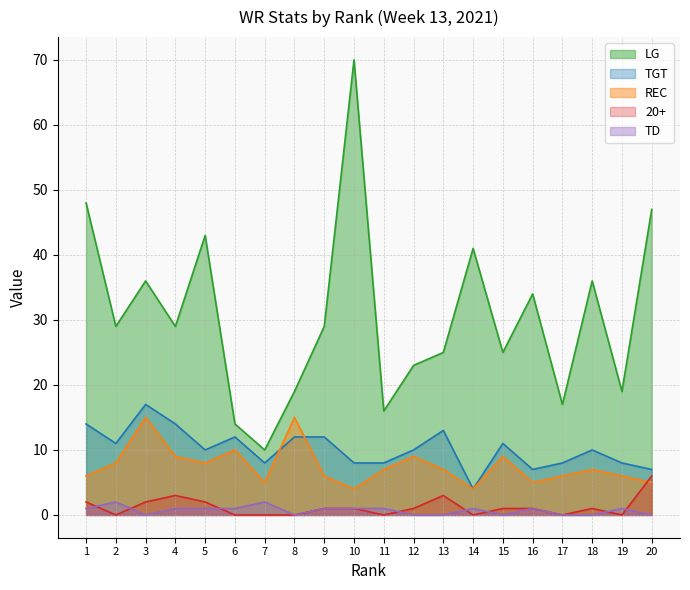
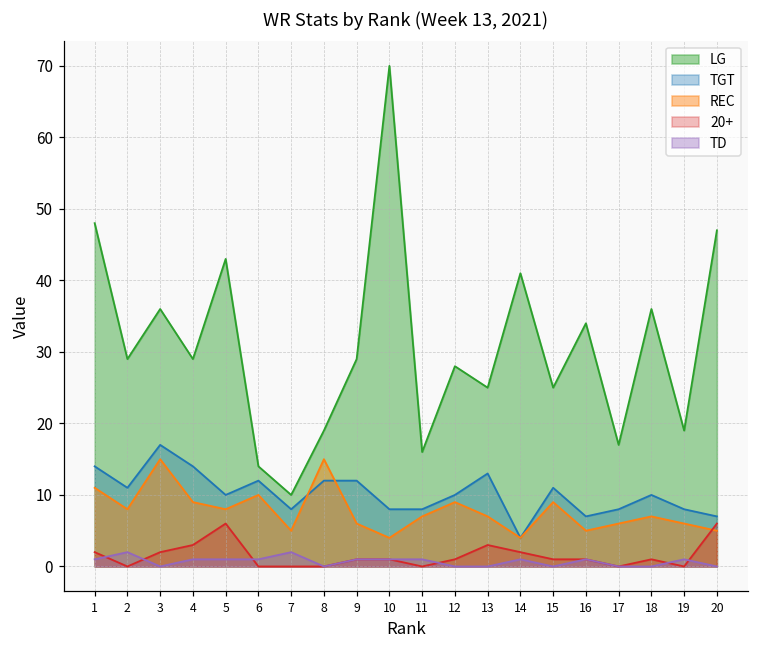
REC, 1: 6 -> 11
20+, 5: 2 -> 6
LG, 12: 23 -> 28
20+, 14: 0 -> 2
